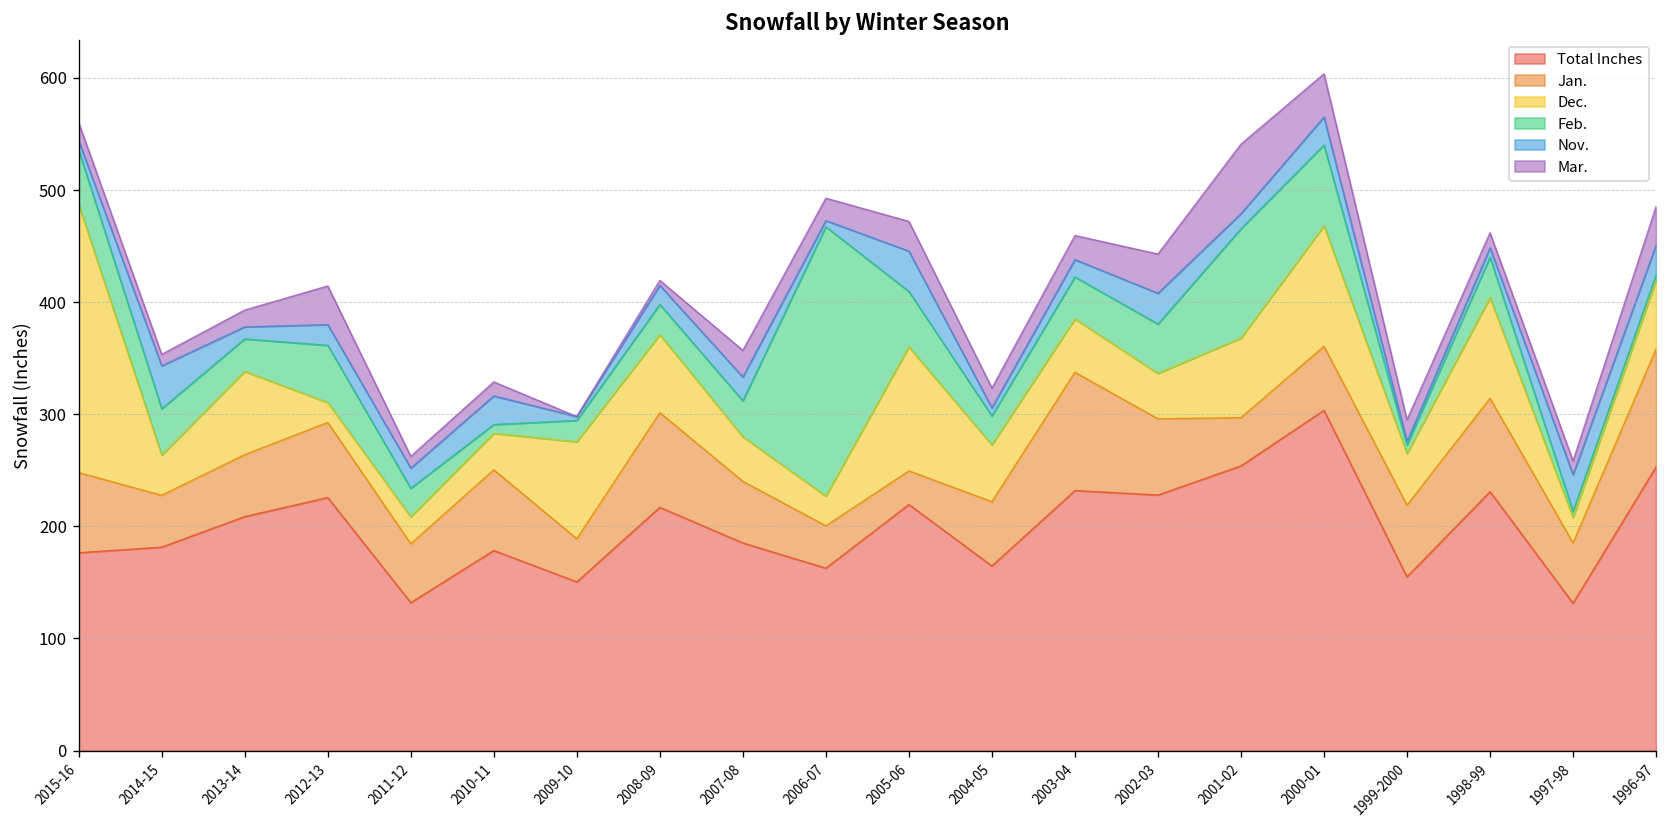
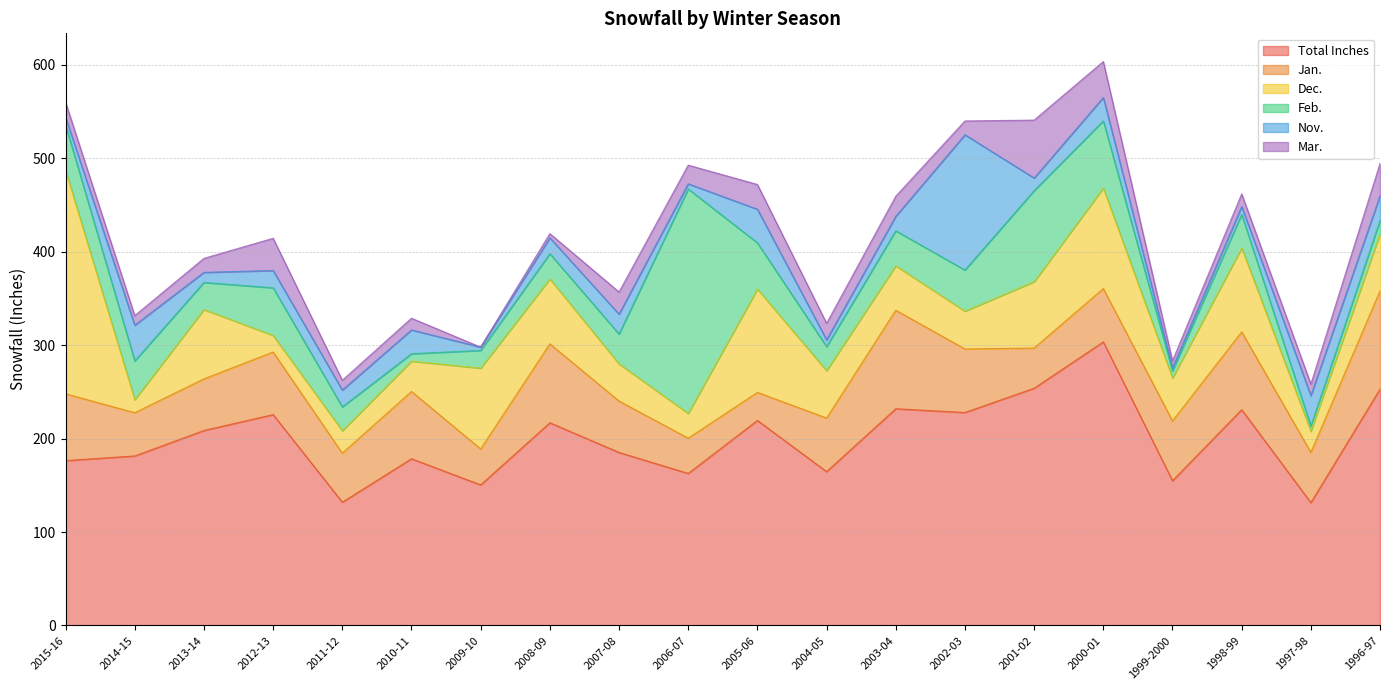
Dec., 2014-15: 40 -> 10
Nov., 2002-03: 30 -> 140
Mar., 2002-03: 40 -> 10
Mar., 1999-2000: 20 -> 10
Feb., 1996-97: 5 -> 14
